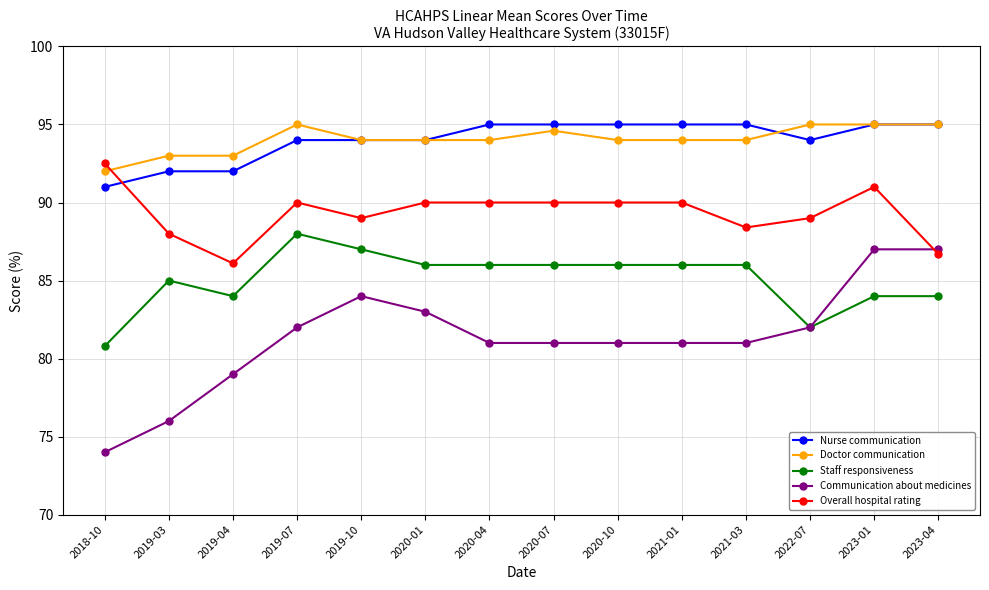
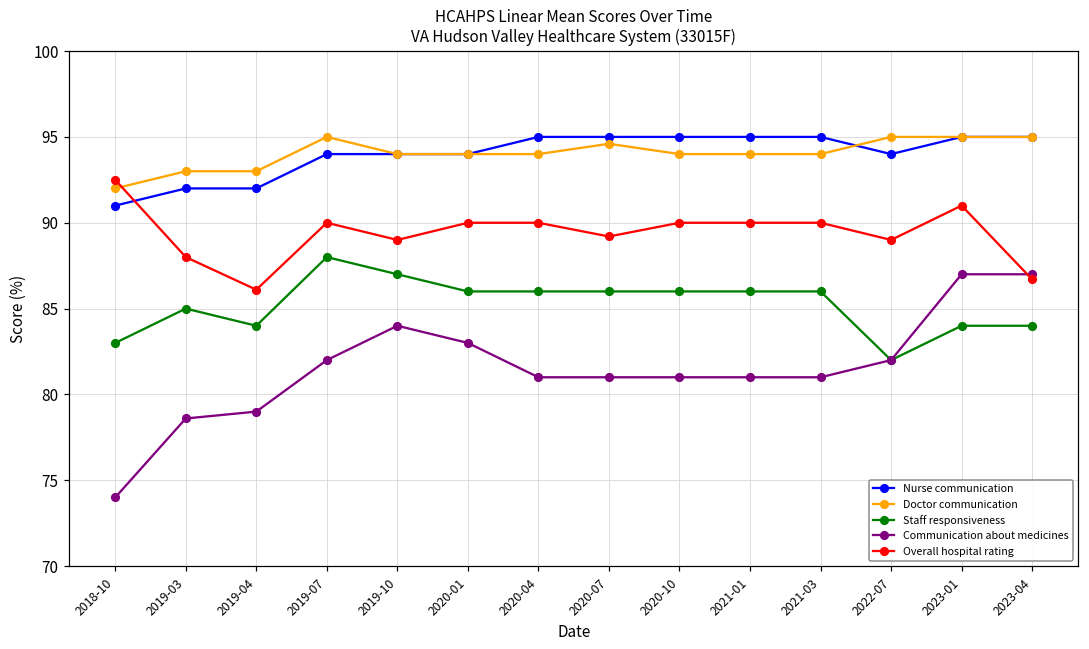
Staff responsiveness, 2018-10: 80.8 -> 83.0
Communication about medicines, 2019-03: 76.0 -> 78.6
Overall hospital rating, 2020-07: 90.0 -> 89.2
Overall hospital rating, 2021-03: 88.4 -> 90.0
